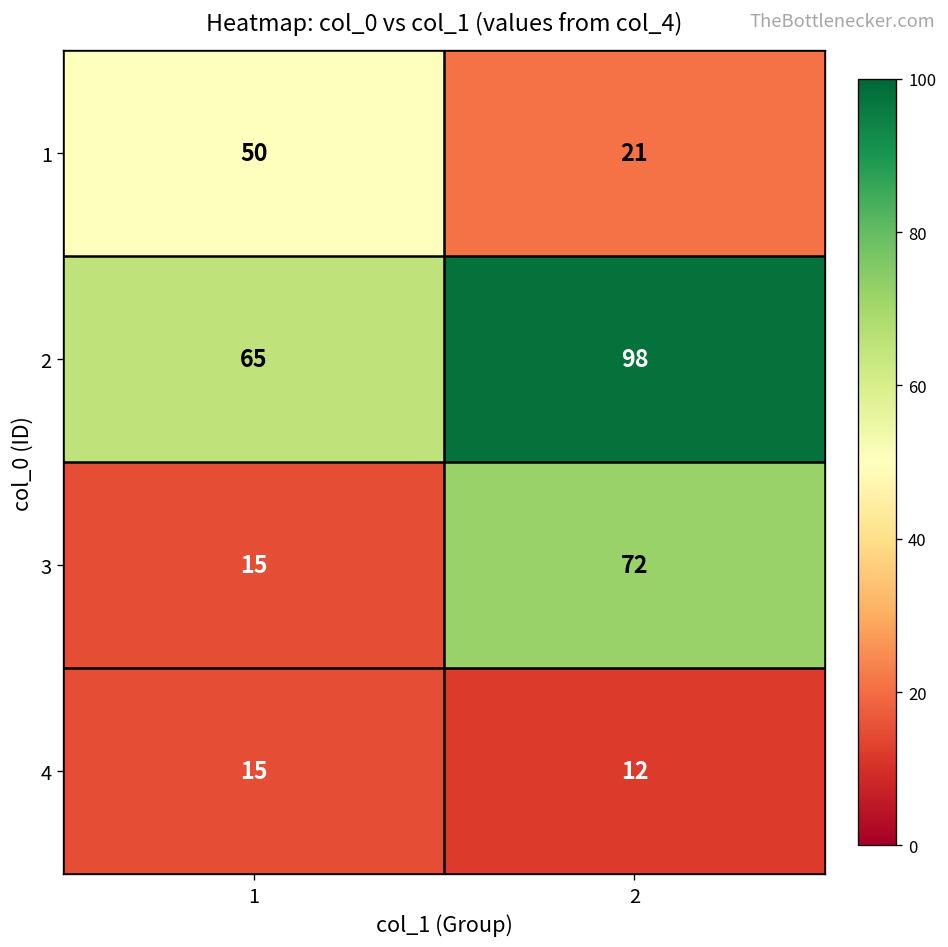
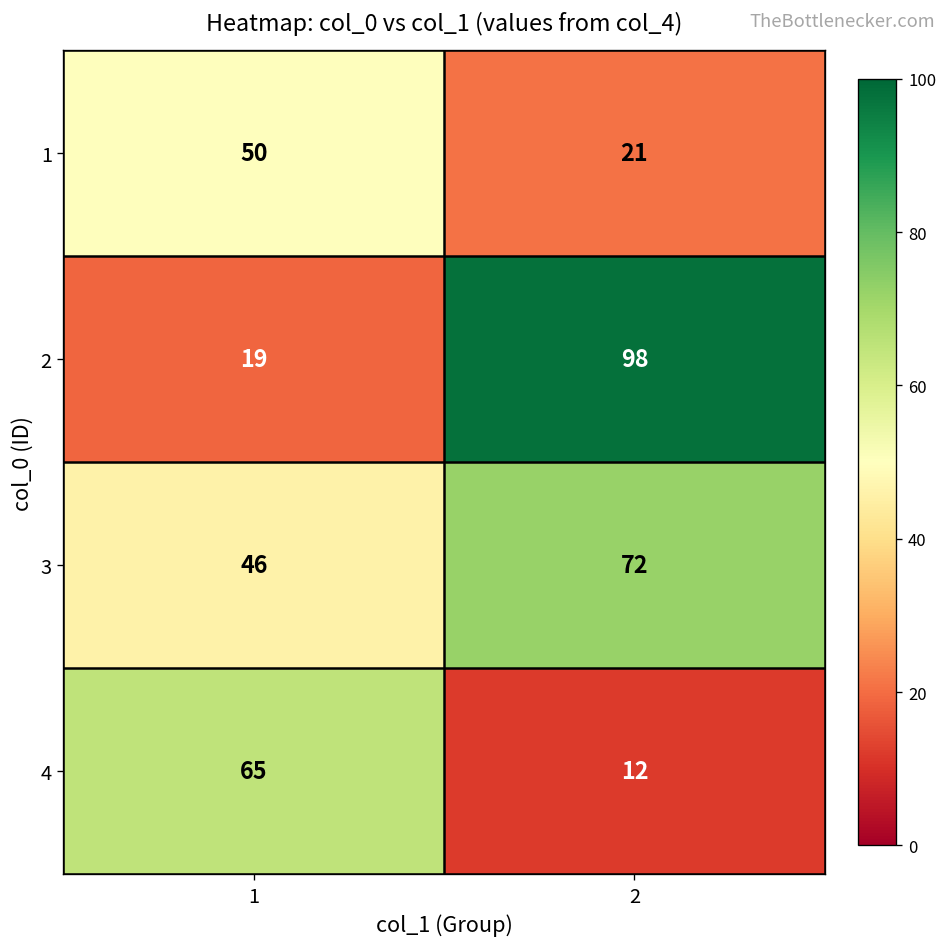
2, 1: 65 -> 19
3, 1: 15 -> 46
4, 1: 15 -> 65
